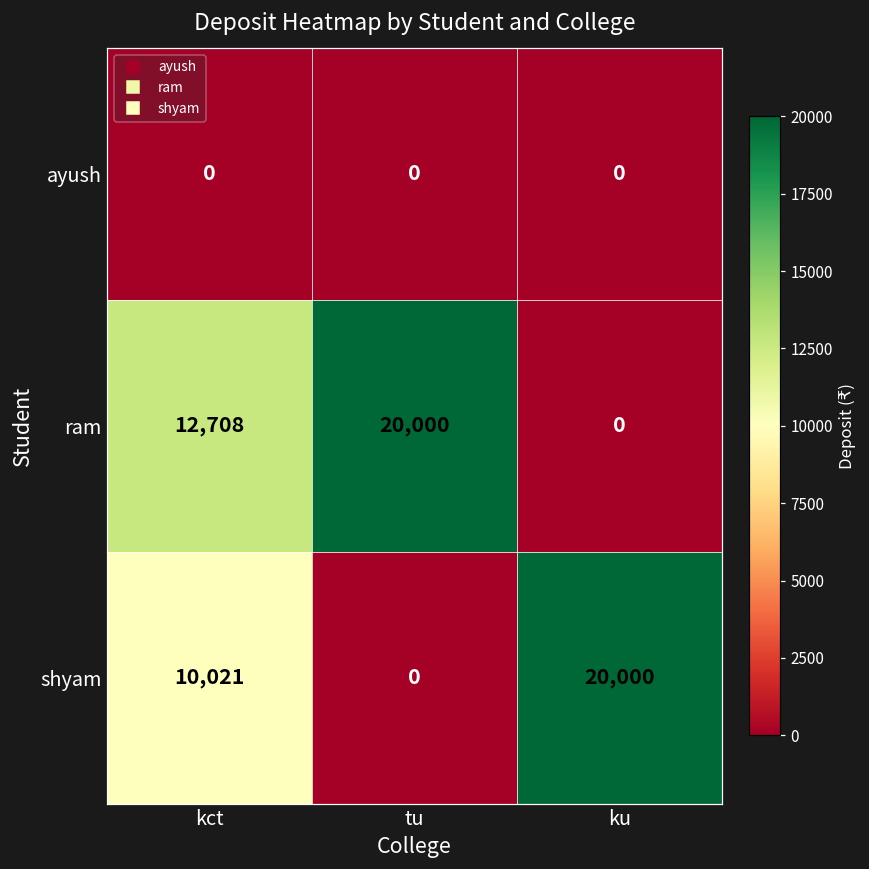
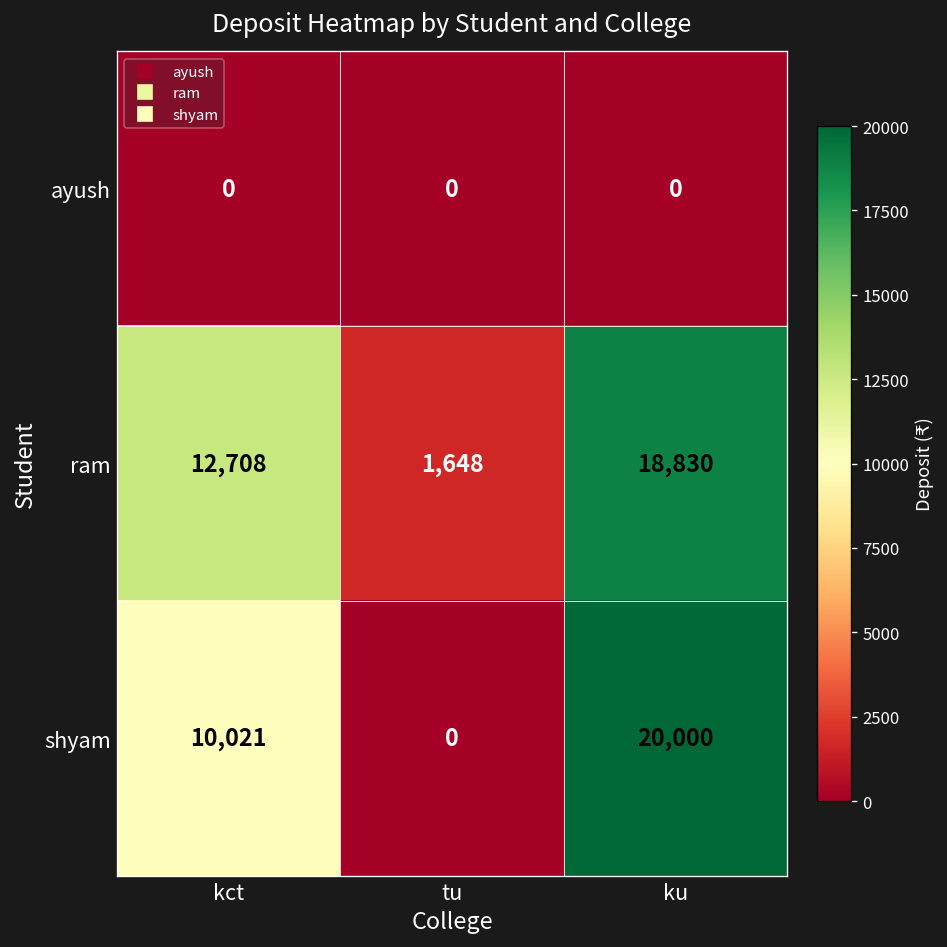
ram, tu: 20,000 -> 1,648
ram, ku: 0 -> 18,830
